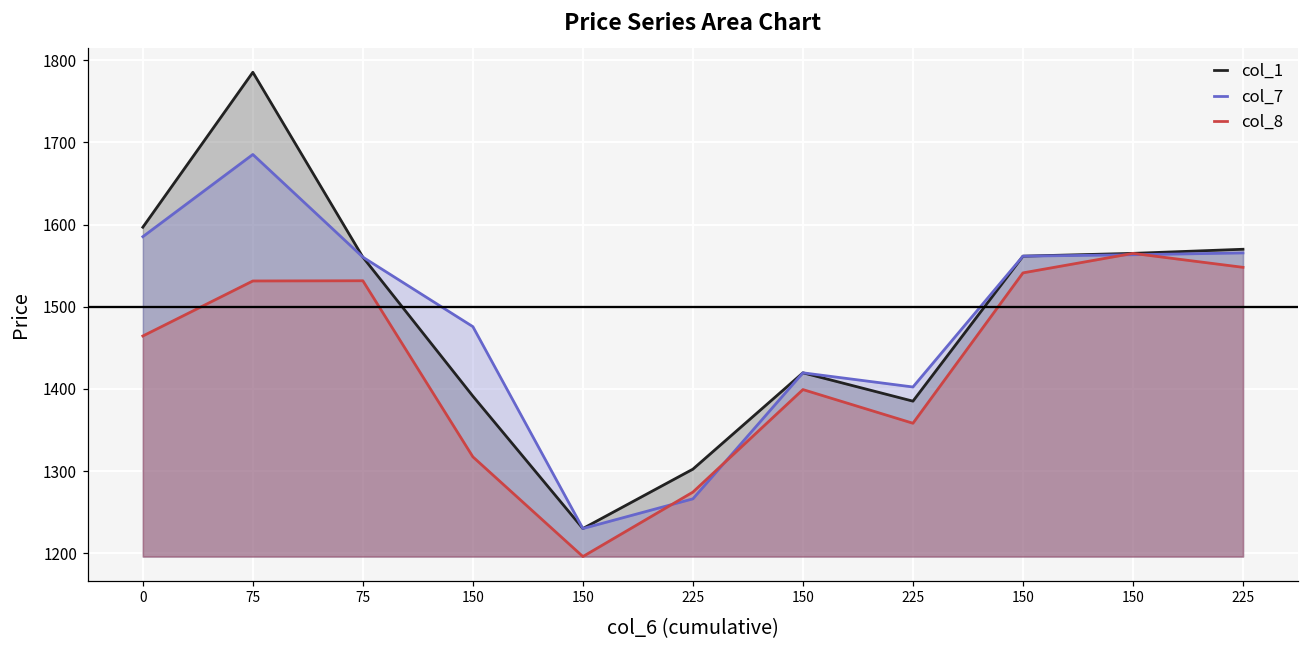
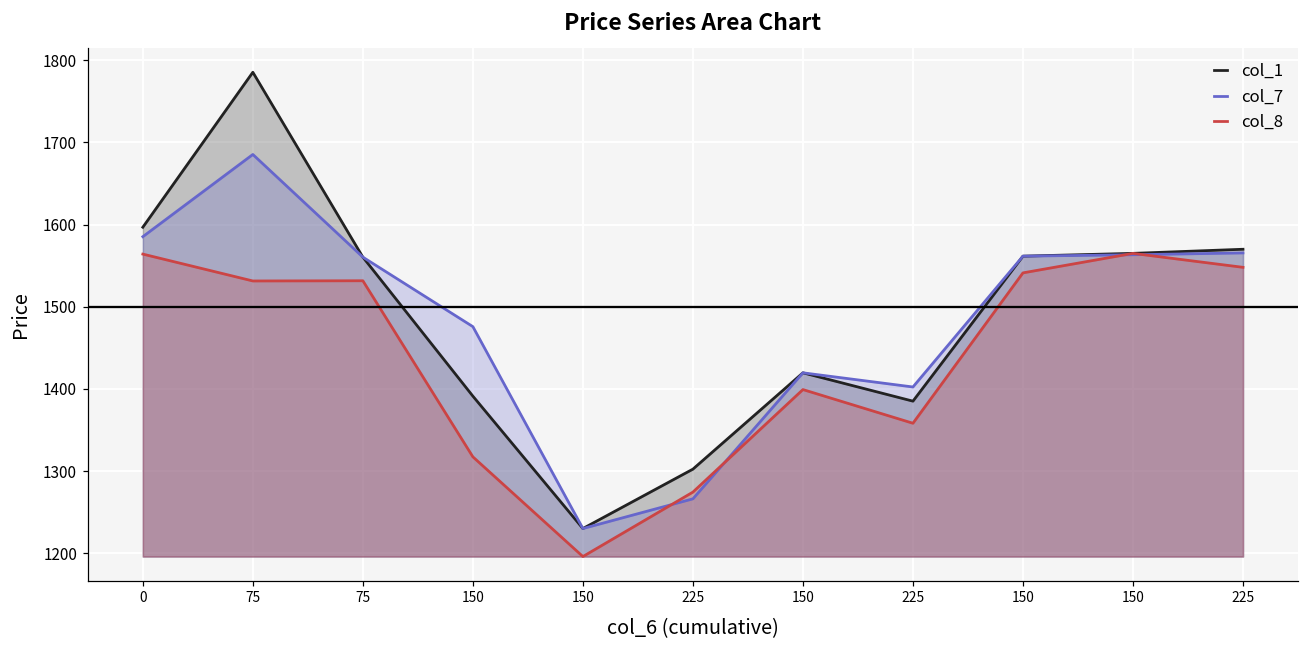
col_8, 0: 1460 -> 1560
